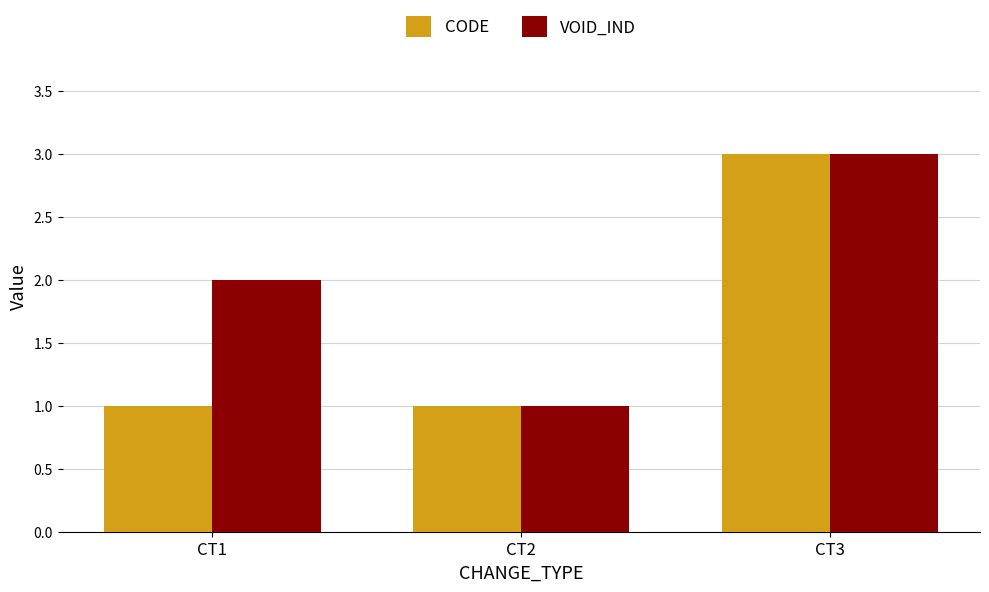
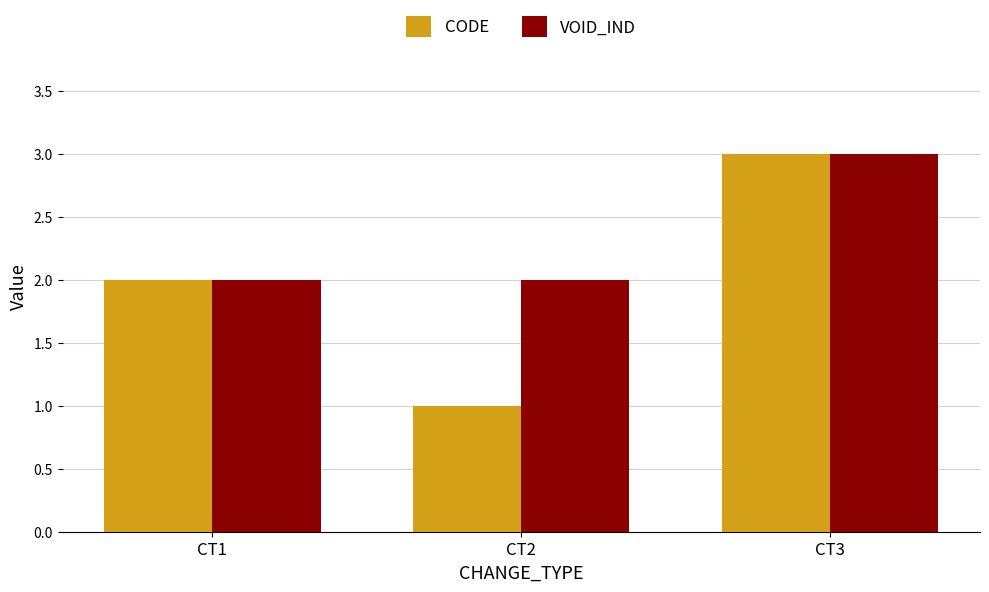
CODE, CT1: 1 -> 2
VOID_IND, CT2: 1 -> 2
